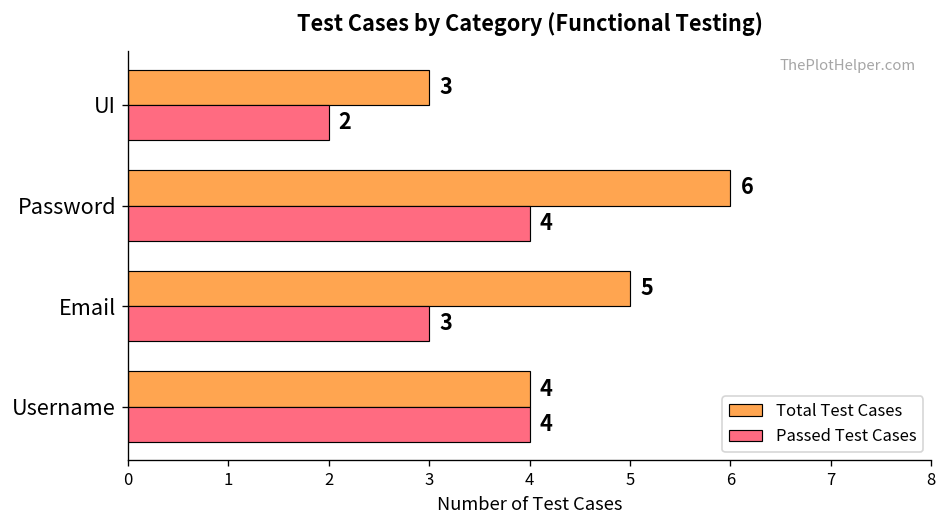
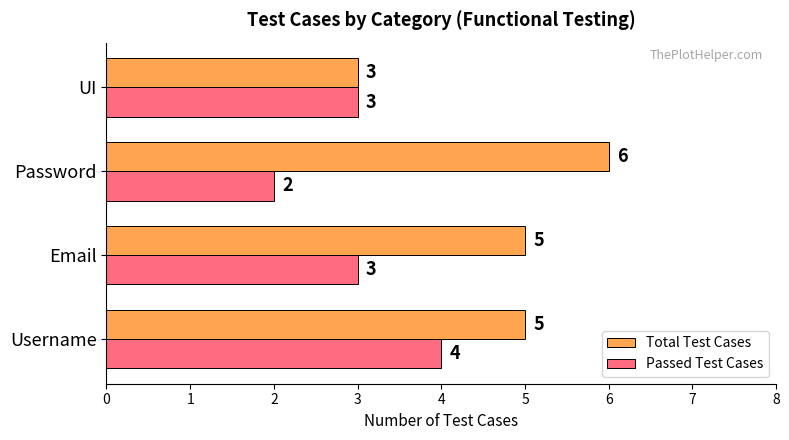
Passed Test Cases, UI: 2 -> 3
Passed Test Cases, Password: 4 -> 2
Total Test Cases, Username: 4 -> 5
